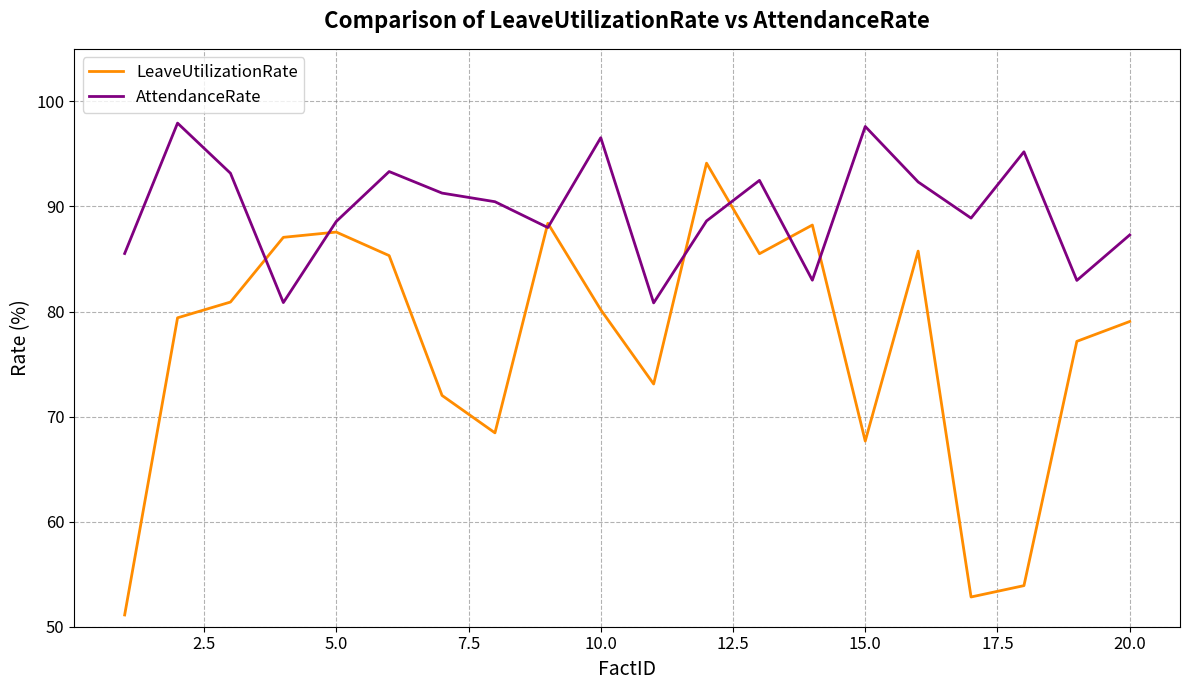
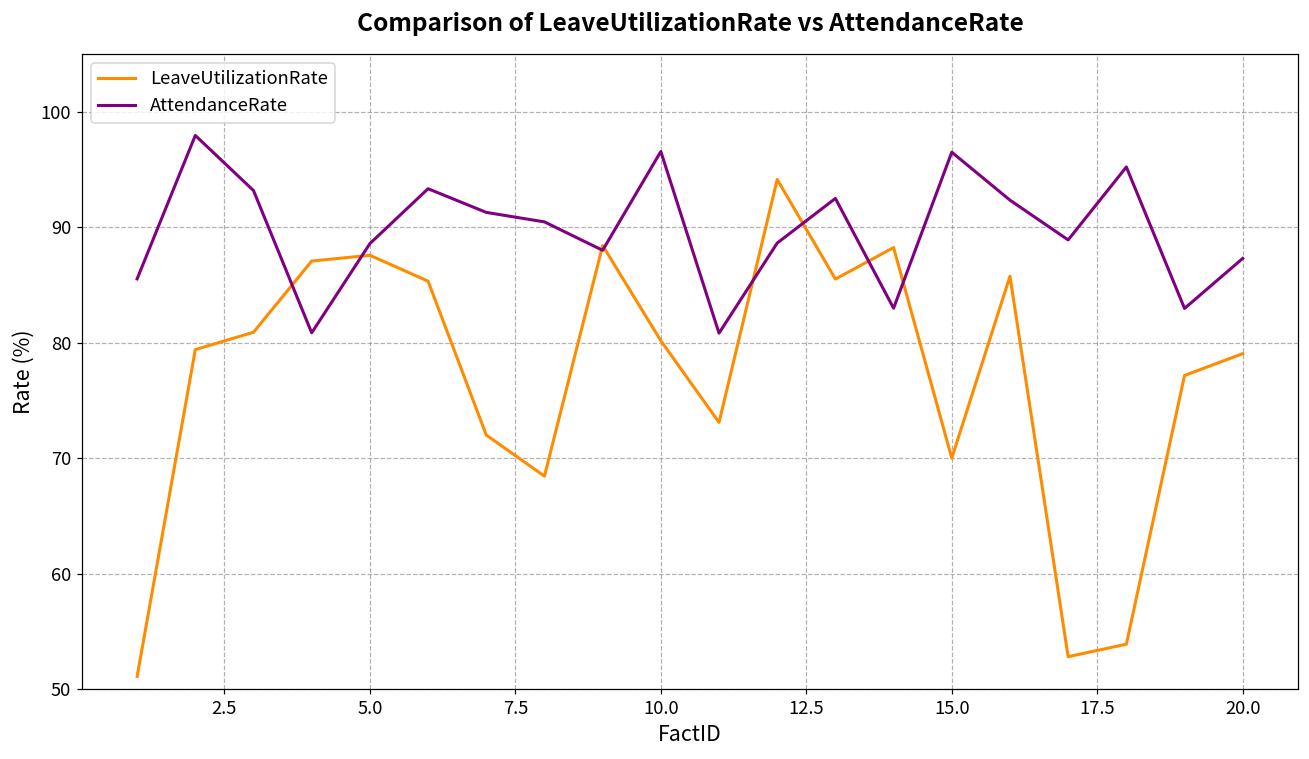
LeaveUtilizationRate, 15.0: 67.7 -> 70.0
AttendanceRate, 15.0: 97.6 -> 96.5
